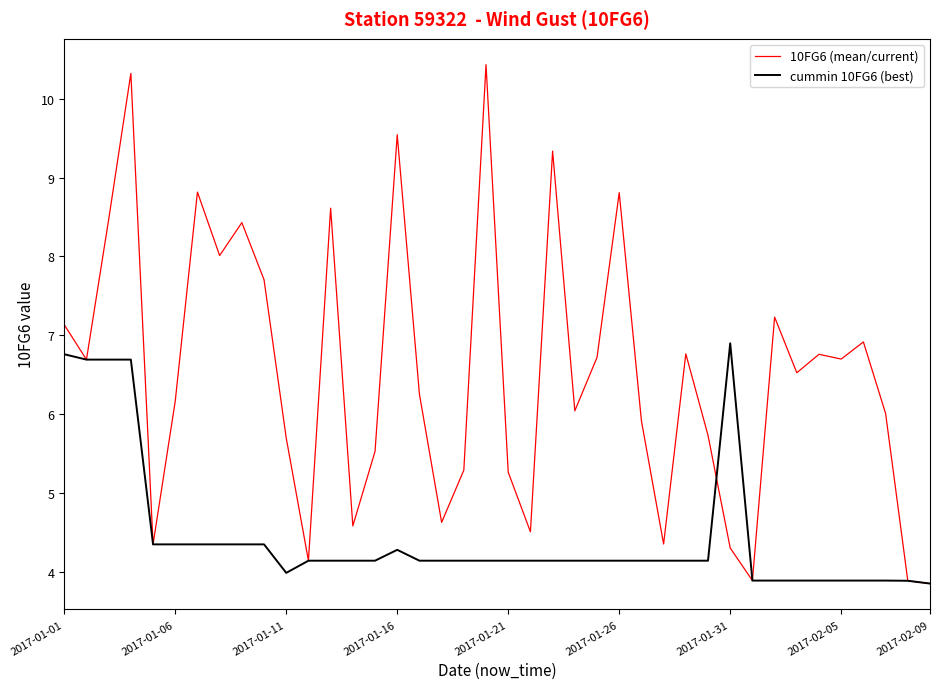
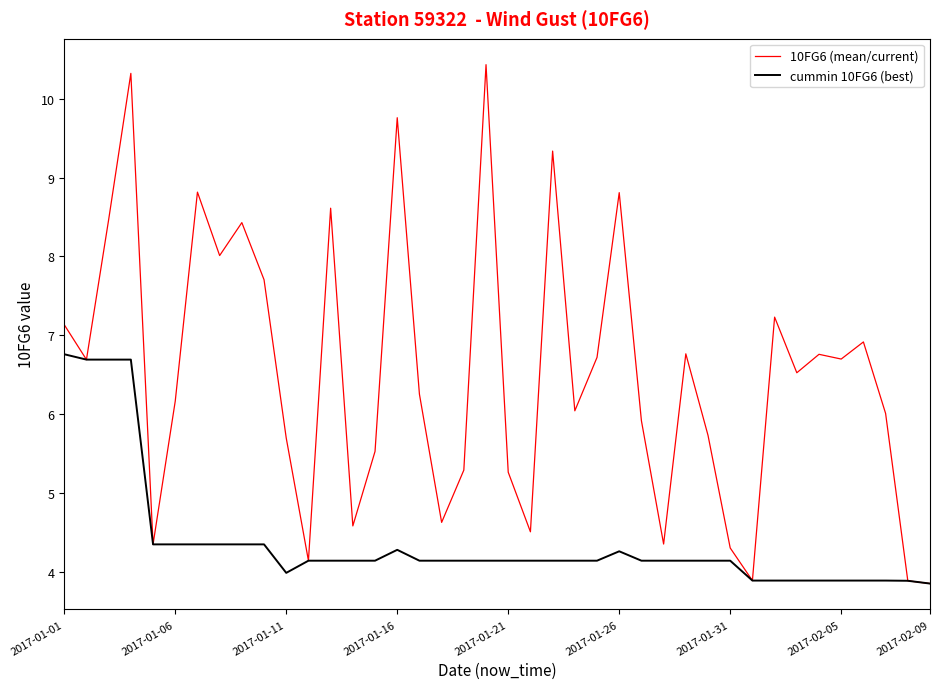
10FG6 (mean/current), 2017-01-16: 9.5 -> 9.8
cummin 10FG6 (best), 2017-01-26: 4.1 -> 4.3
cummin 10FG6 (best), 2017-01-31: 6.9 -> 4.1
